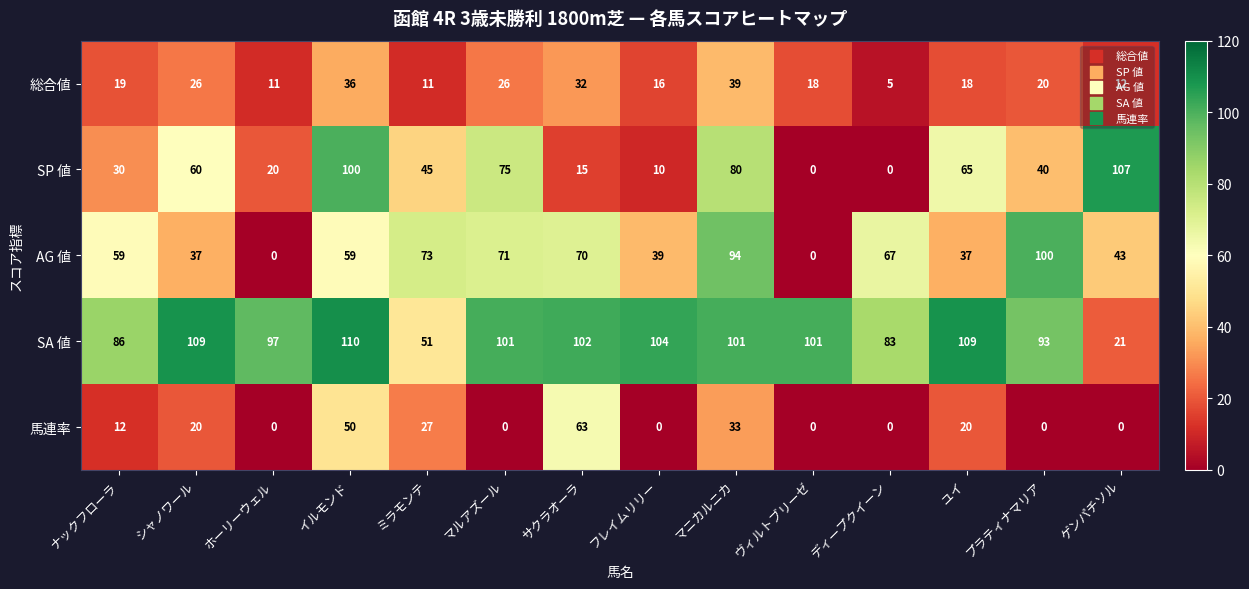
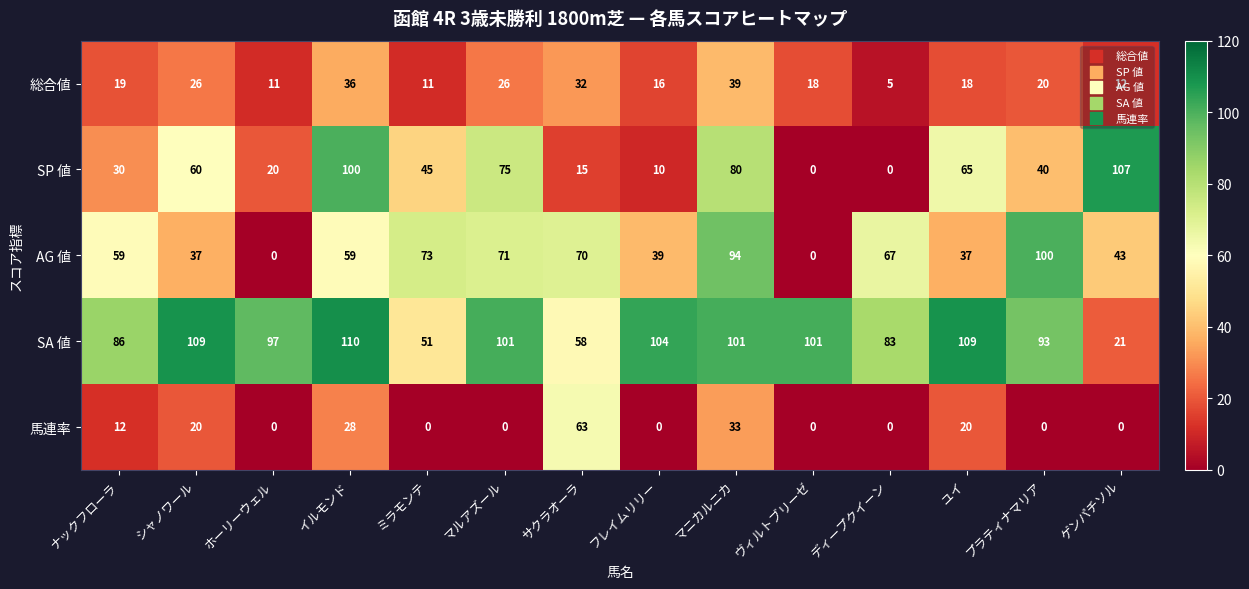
SA 値, サクラオーラ: 102 -> 58
馬連率, イルモンド: 50 -> 28
馬連率, ミラモンテ: 27 -> 0
